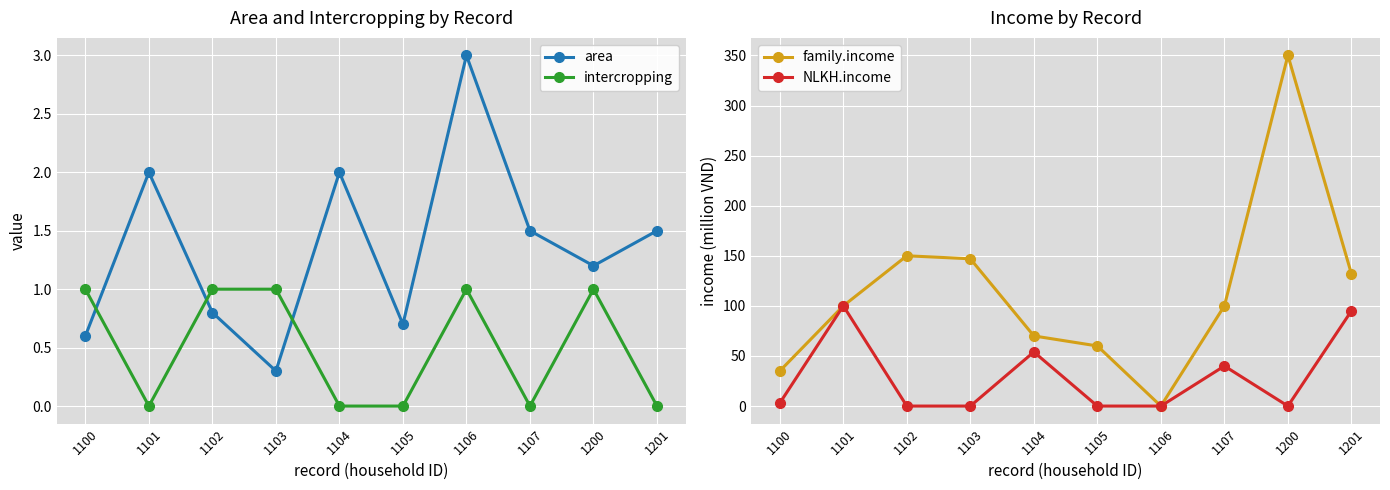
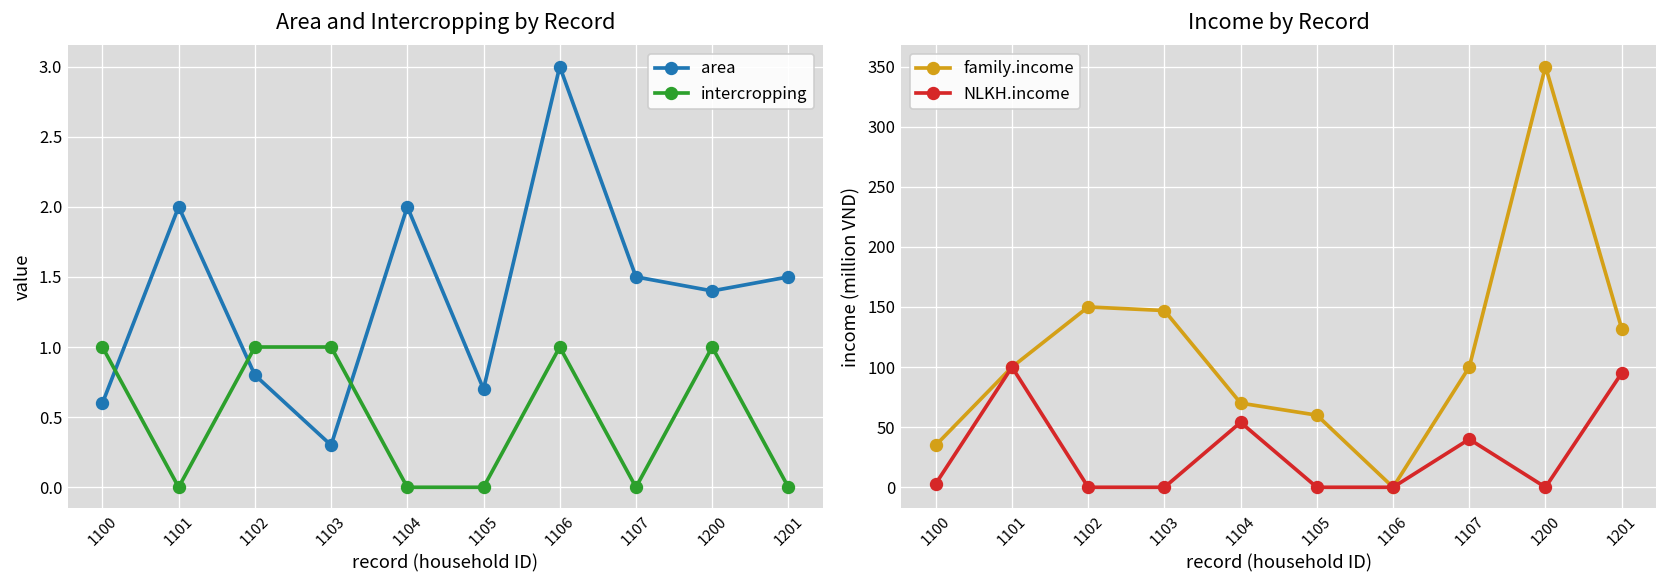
Area and Intercropping by Record, area, 1200: 1.2 -> 1.4
